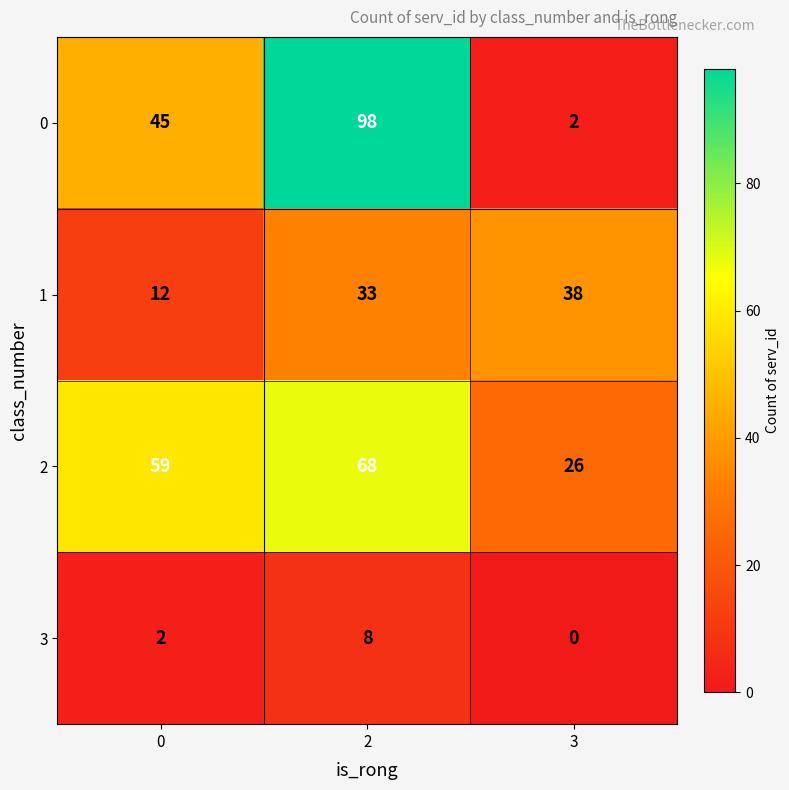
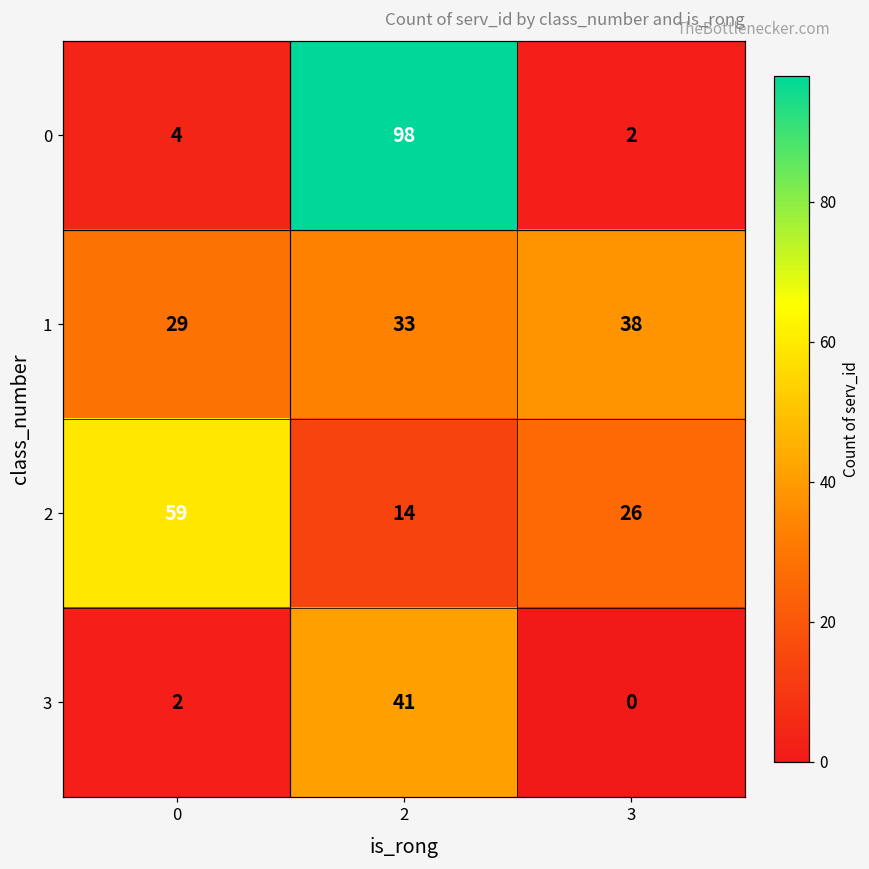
0, 0: 45 -> 4
1, 0: 12 -> 29
2, 2: 68 -> 14
3, 2: 8 -> 41
